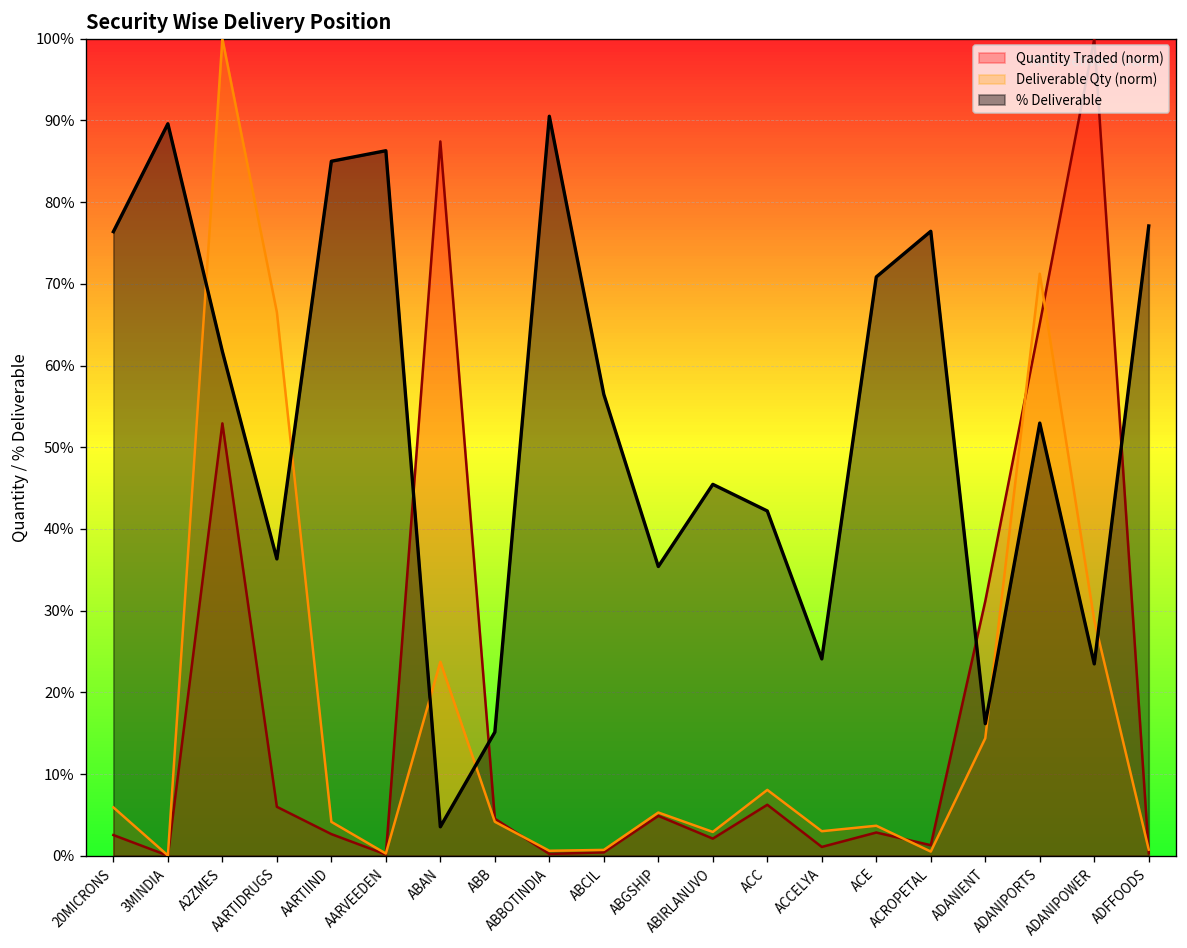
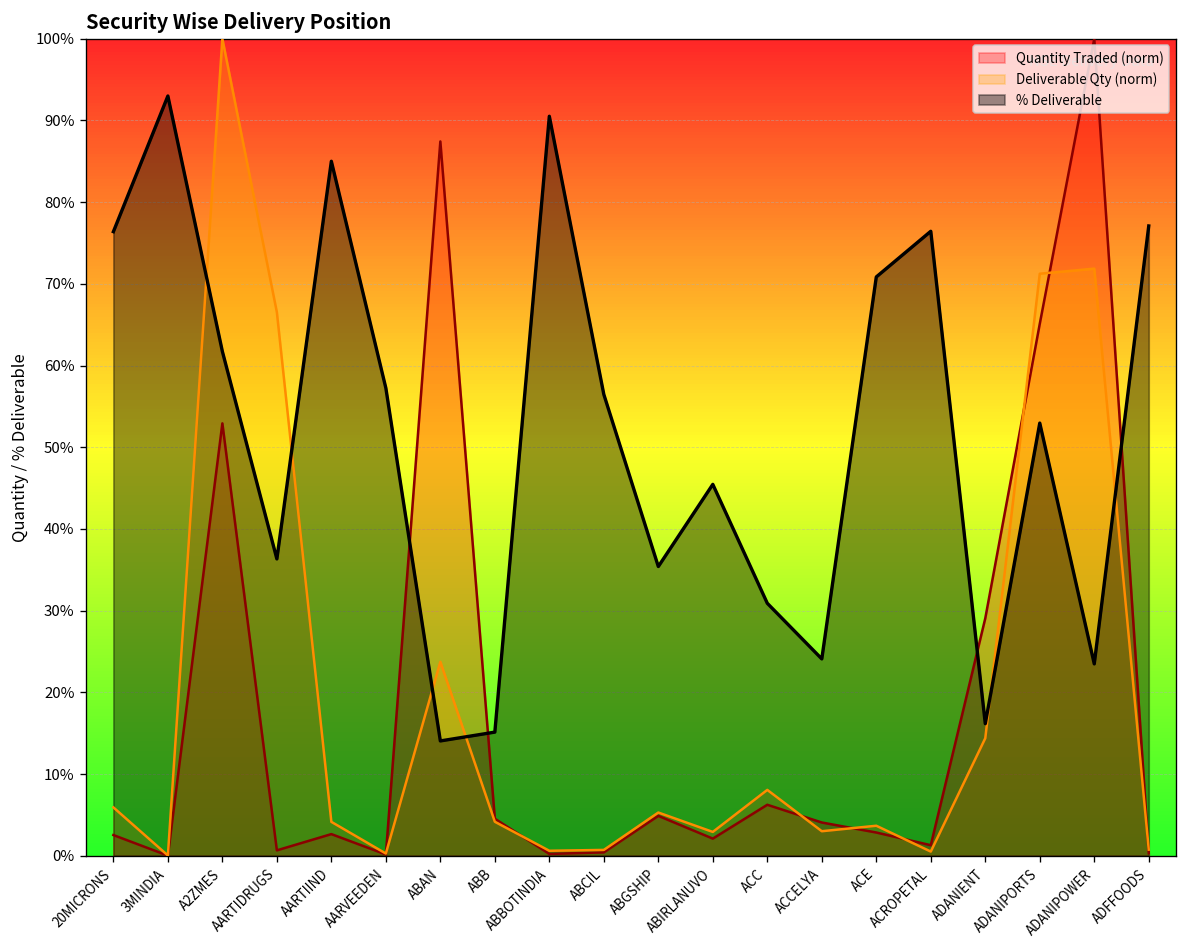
% Deliverable, 3MINDIA: 90% -> 93%
Quantity Traded (norm), AARTIDRUGS: 6% -> 1%
% Deliverable, AARVEEDEN: 86% -> 57%
% Deliverable, ABAN: 4% -> 14%
% Deliverable, ACC: 42% -> 31%
Quantity Traded (norm), ACCELYA: 1% -> 4%
Quantity Traded (norm), ADANIENT: 31% -> 29%
Deliverable Qty (norm), ADANIPOWER: 29% -> 72%
